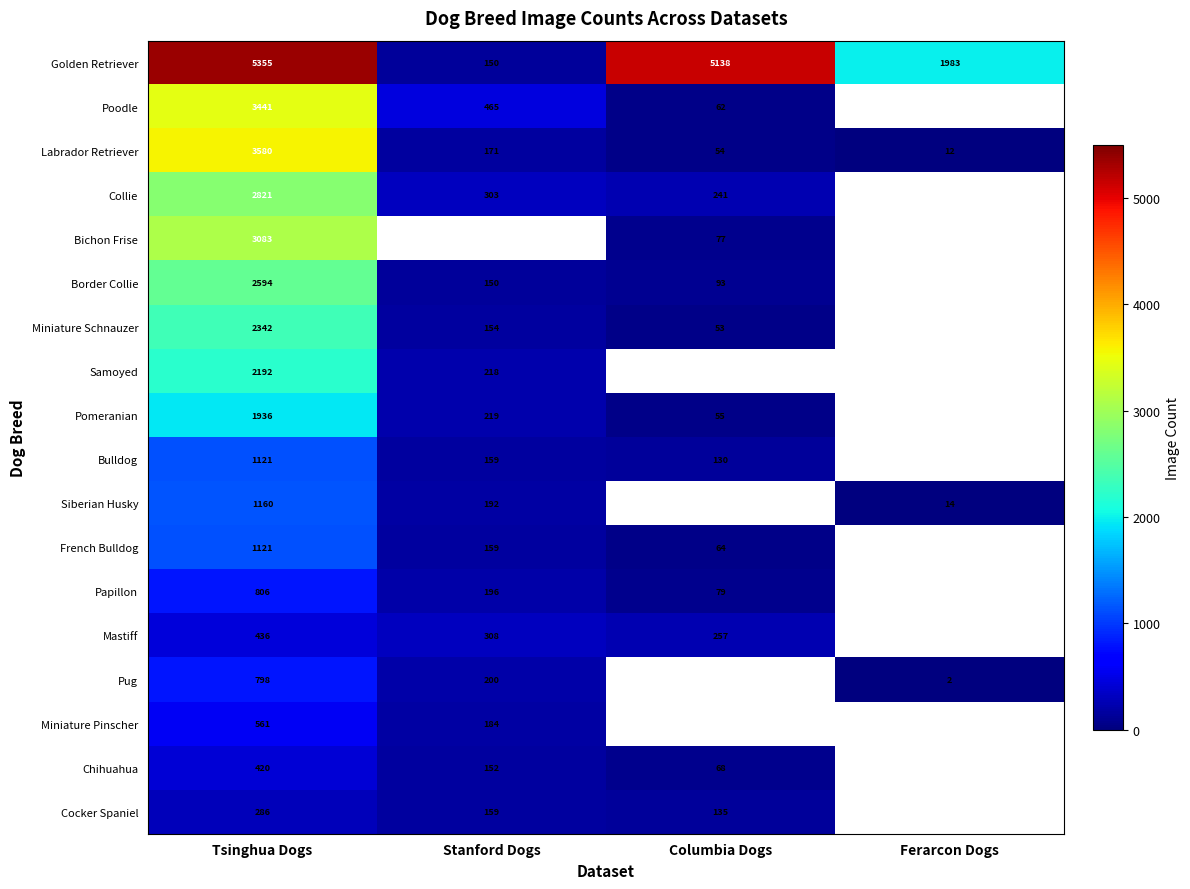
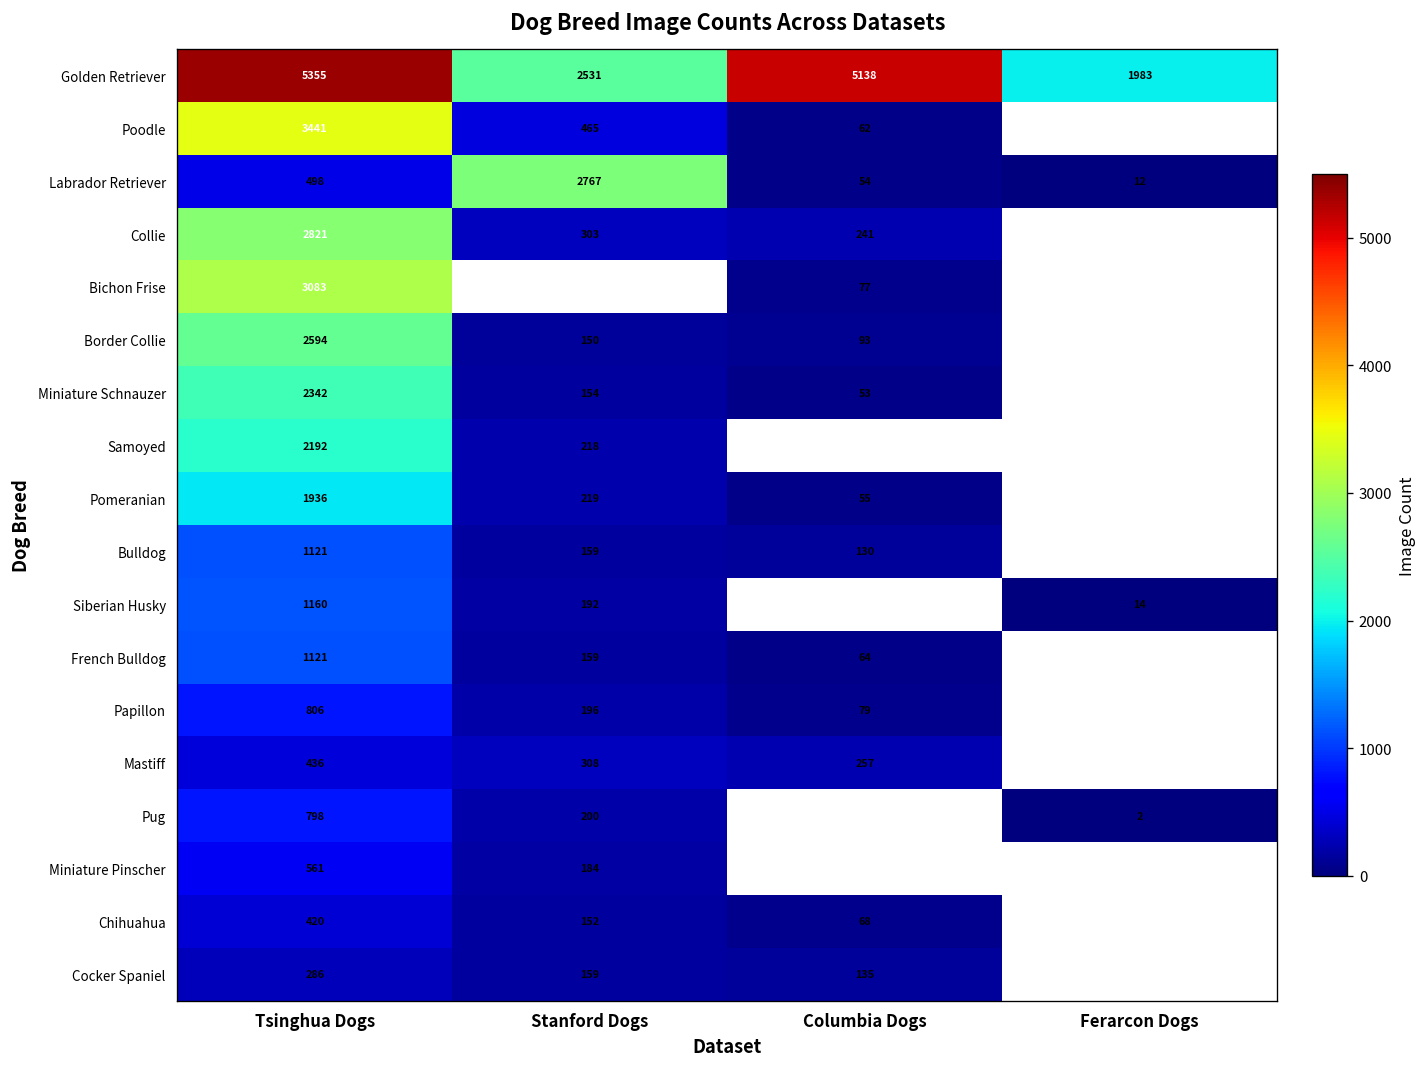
Golden Retriever, Stanford Dogs: 150 -> 2531
Labrador Retriever, Tsinghua Dogs: 3580 -> 498
Labrador Retriever, Stanford Dogs: 171 -> 2767
